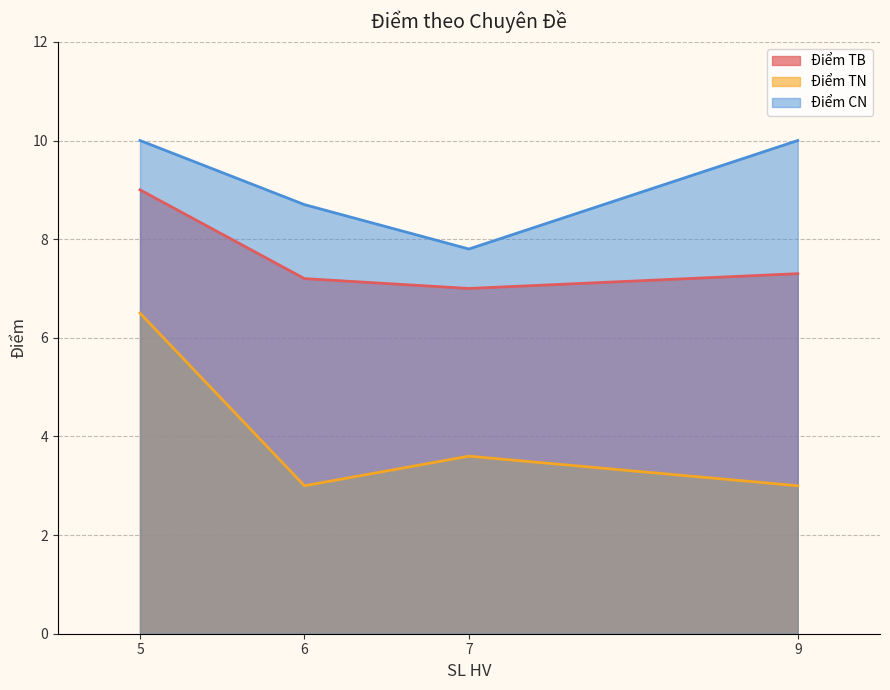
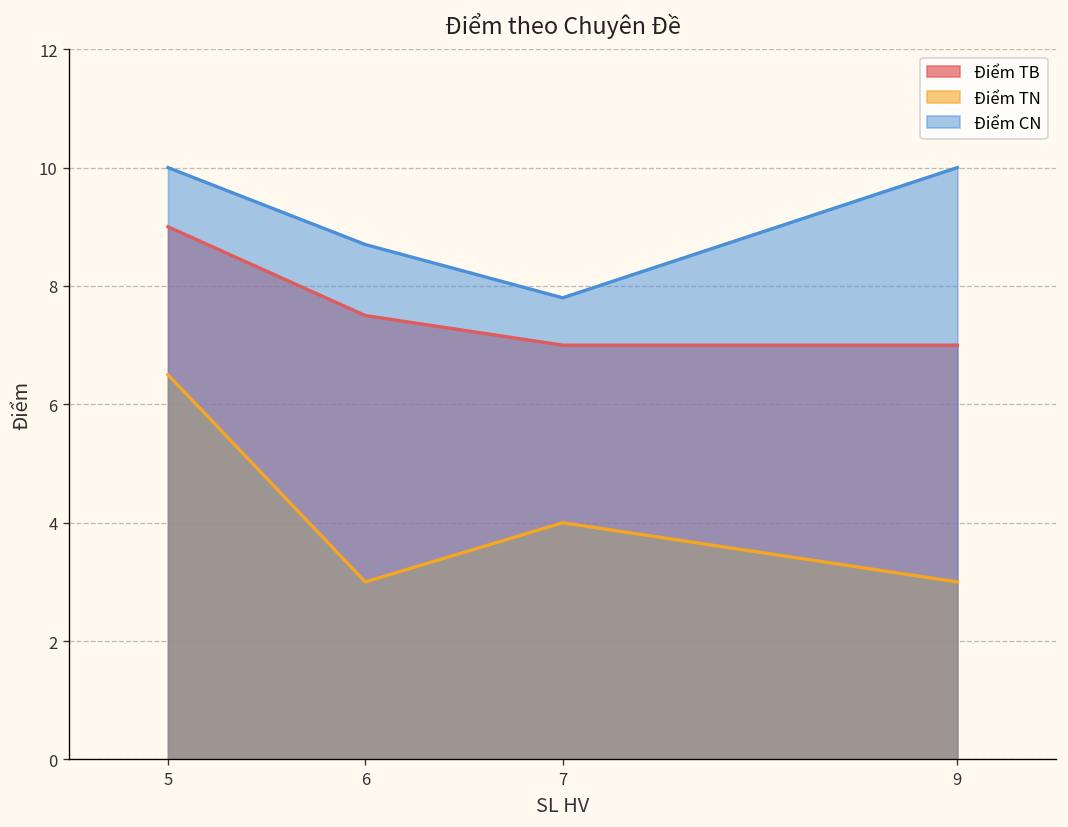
Điểm TB, 6: 7.2 -> 7.5
Điểm TN, 7: 3.6 -> 4.0
Điểm TB, 9: 7.3 -> 7.0
